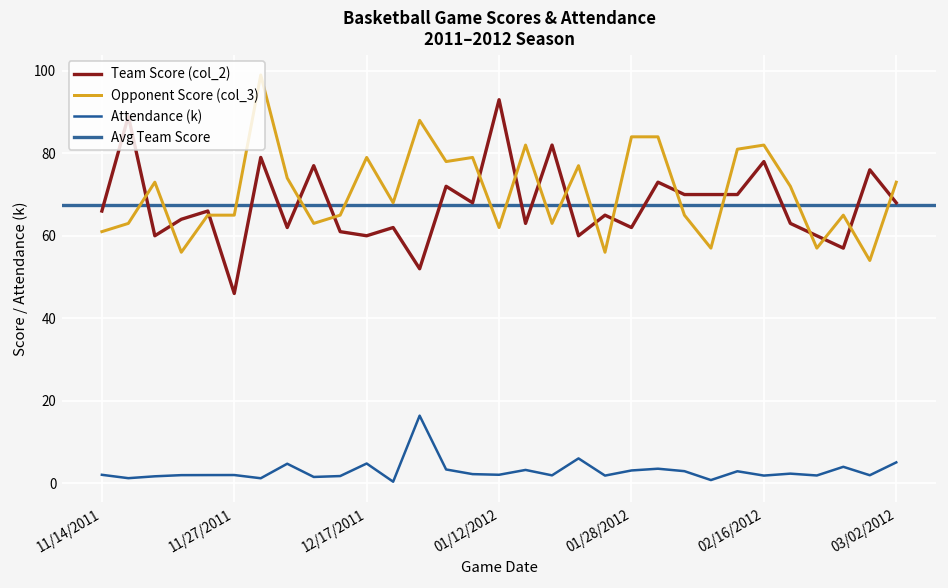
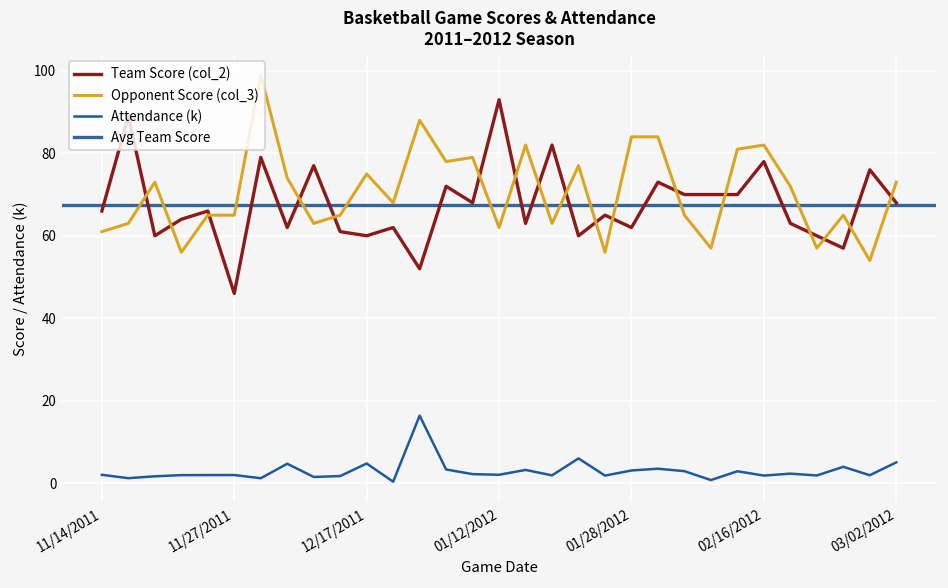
Opponent Score (col_3), 12/17/2011: 79 -> 75
